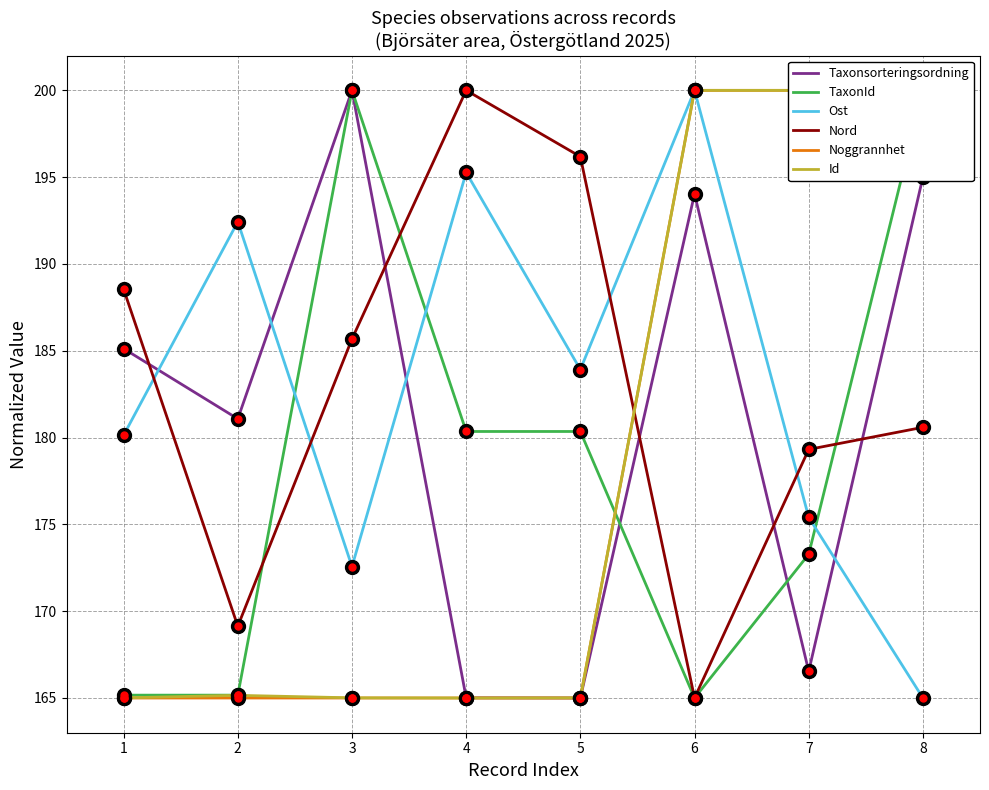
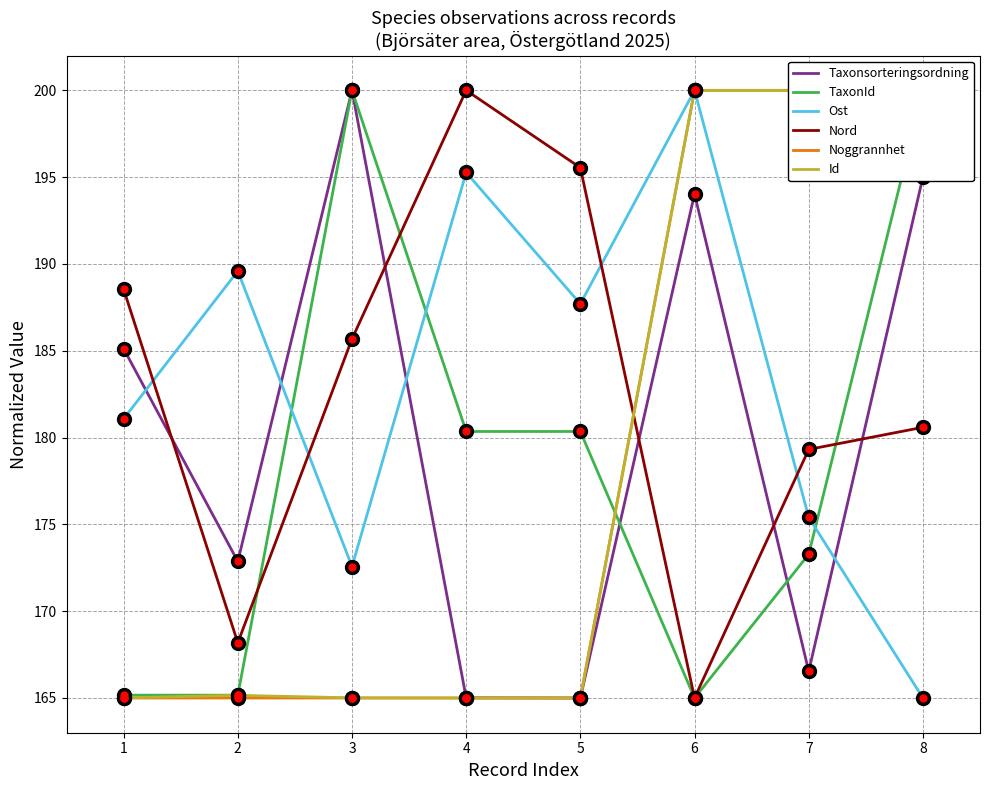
Ost, 1: 180.1 -> 181.1
Taxonsorteringsordning, 2: 181.1 -> 172.9
Ost, 2: 192.4 -> 189.6
Nord, 2: 169.1 -> 168.2
Ost, 5: 183.9 -> 187.7
Nord, 5: 196.2 -> 195.5
